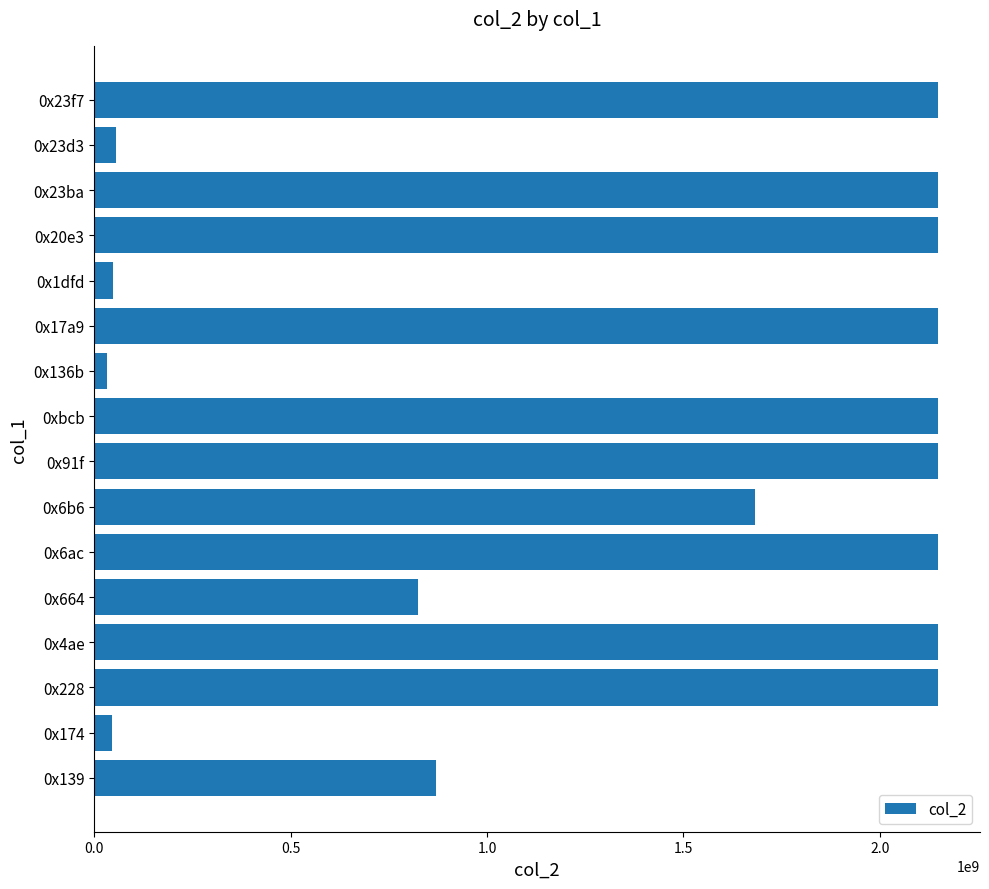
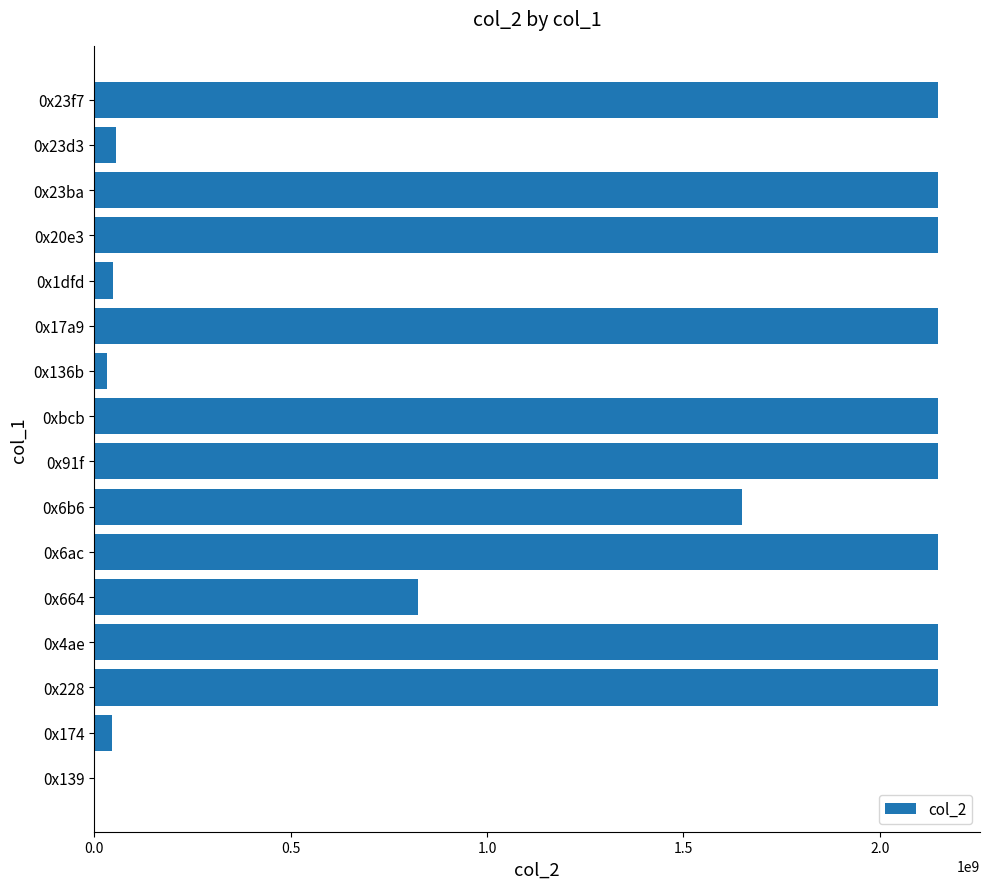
0x6b6: 1680000000 -> 1650000000
0x139: 870000000 -> 0
